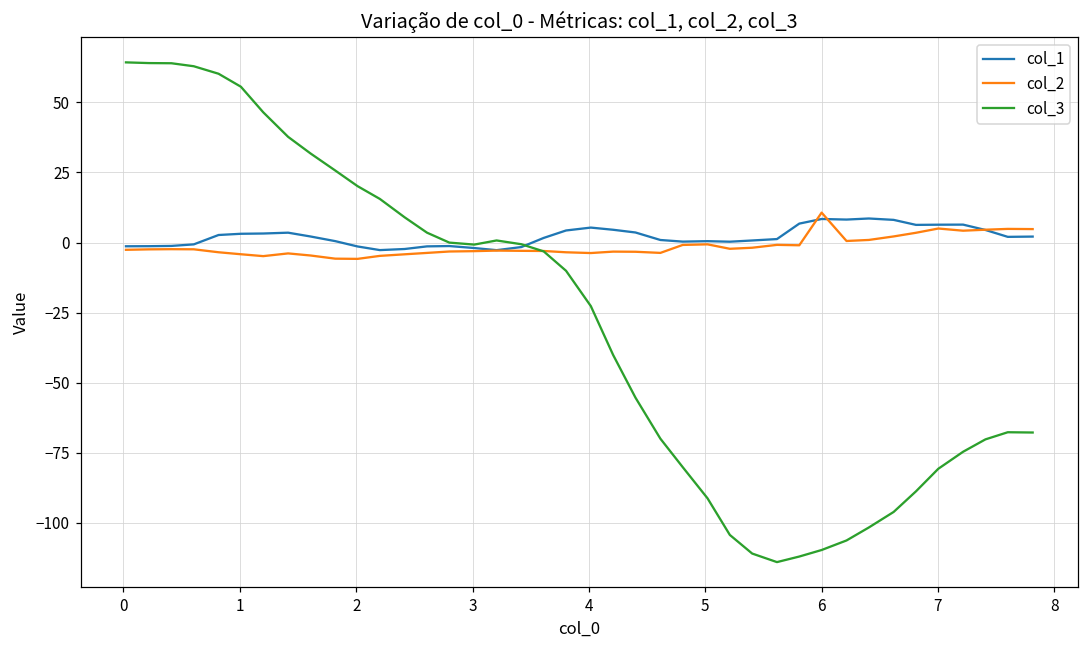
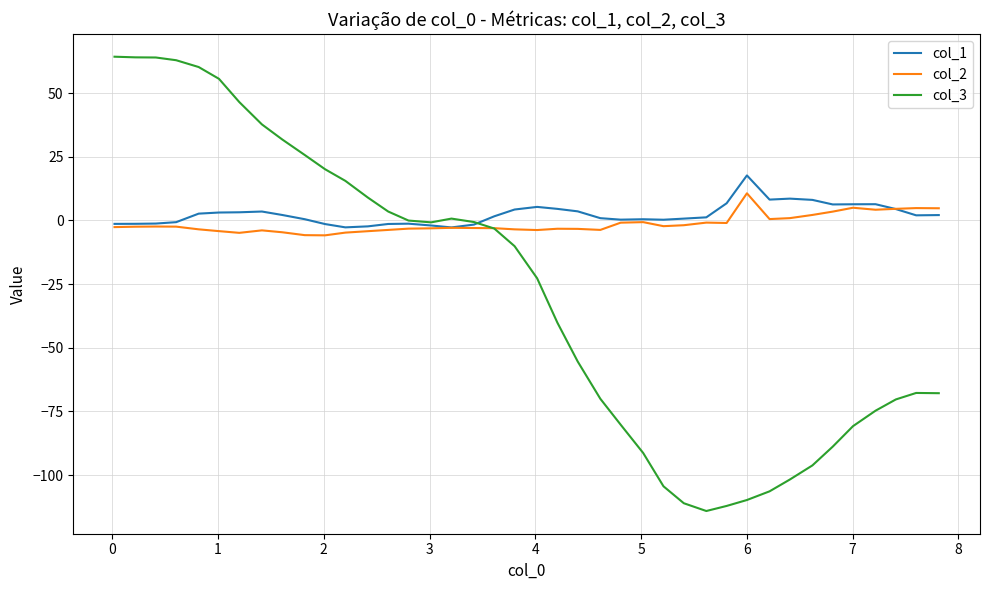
col_1, 6: 8 -> 18
